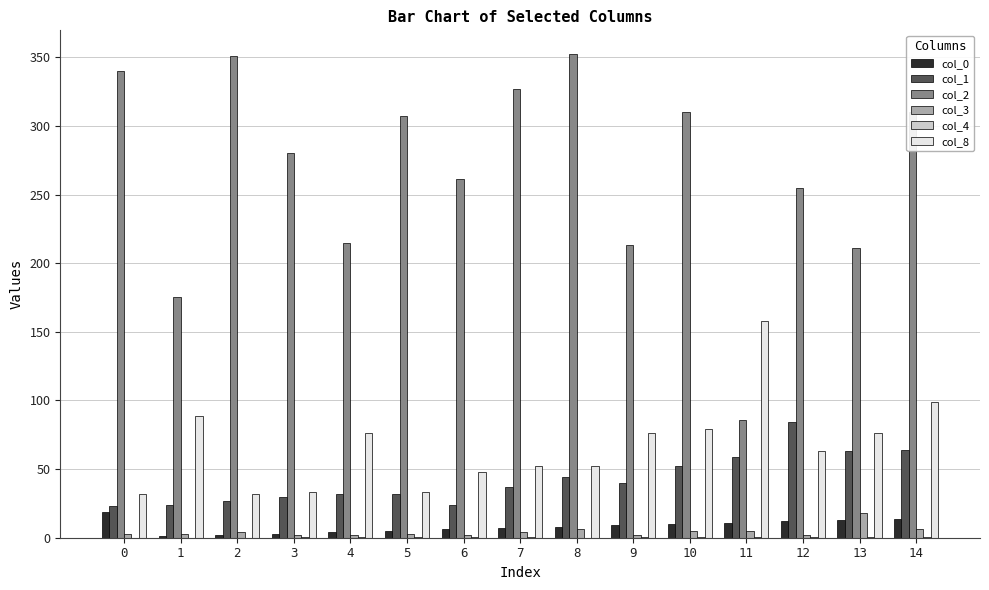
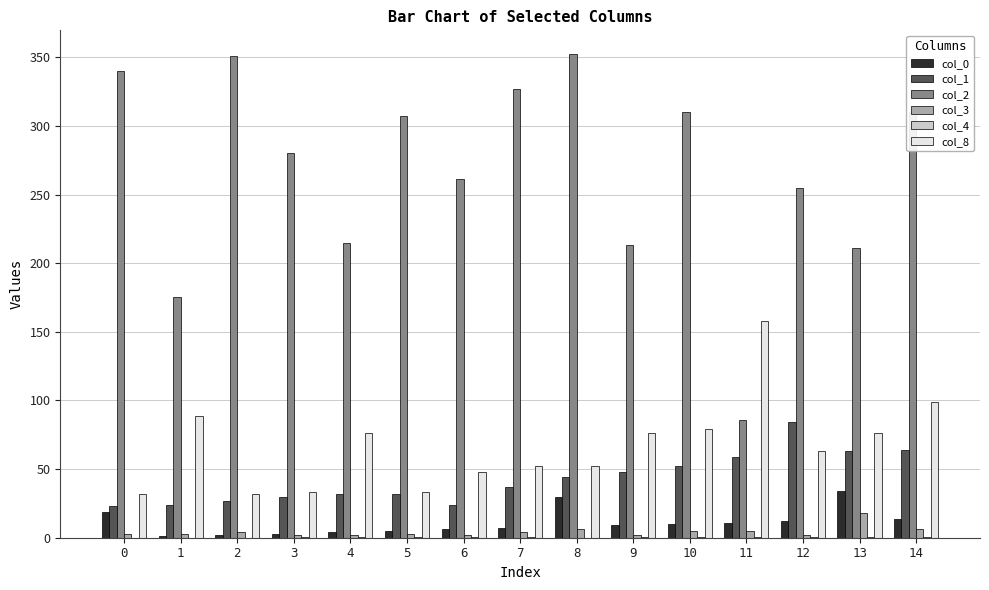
col_0, 8: 8 -> 30
col_1, 9: 40 -> 48
col_0, 13: 13 -> 34
